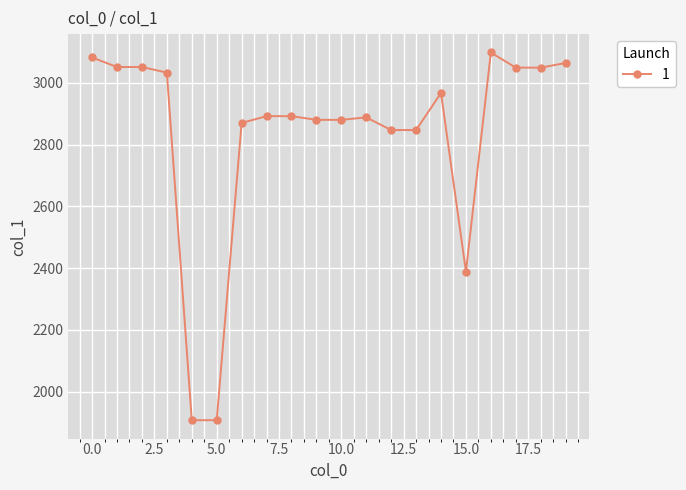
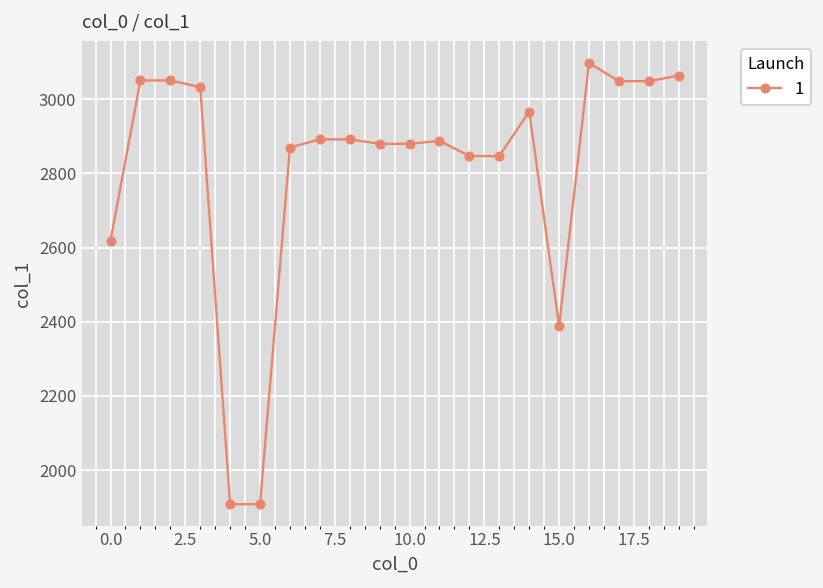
0.0: 3080 -> 2620
